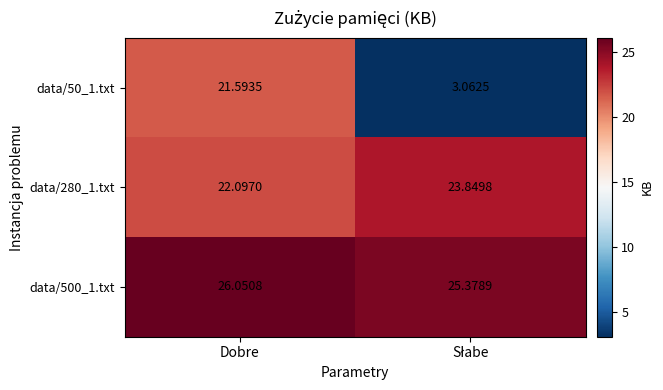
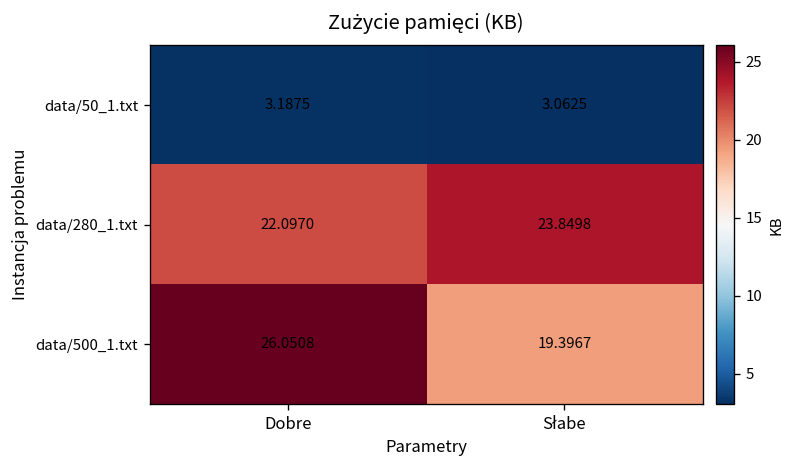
data/50_1.txt, Dobre: 21.5935 -> 3.1875
data/500_1.txt, Słabe: 25.3789 -> 19.3967
